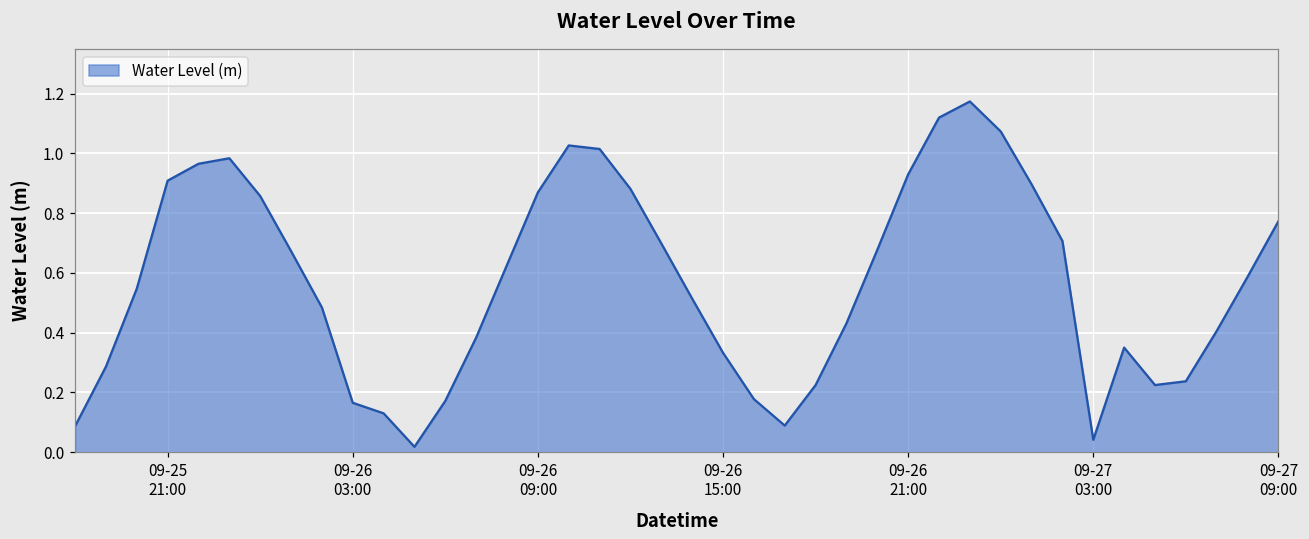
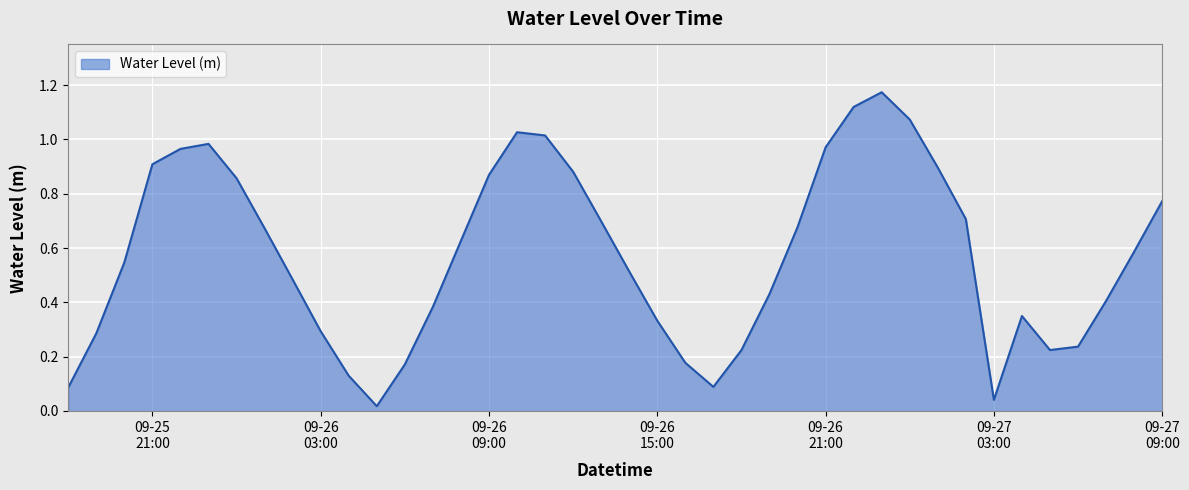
09-26 03:00: 0.16 -> 0.29
09-26 21:00: 0.93 -> 0.97
